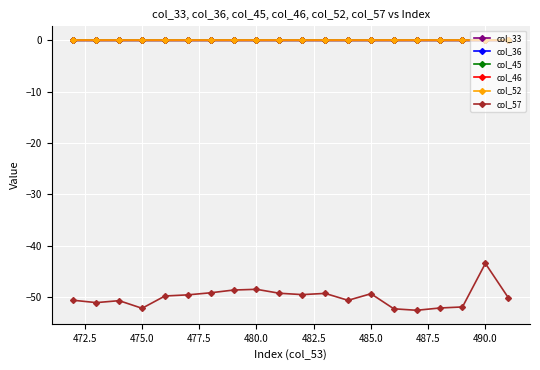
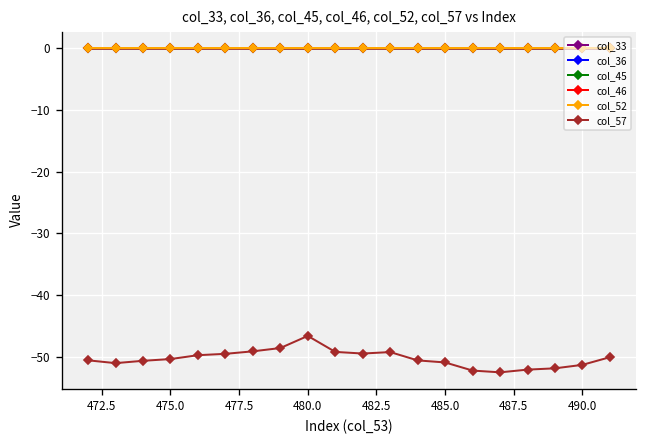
col_57, 475.0: -52 -> -50
col_57, 480.0: -48 -> -47
col_57, 485.0: -49 -> -51
col_57, 490.0: -43 -> -51
